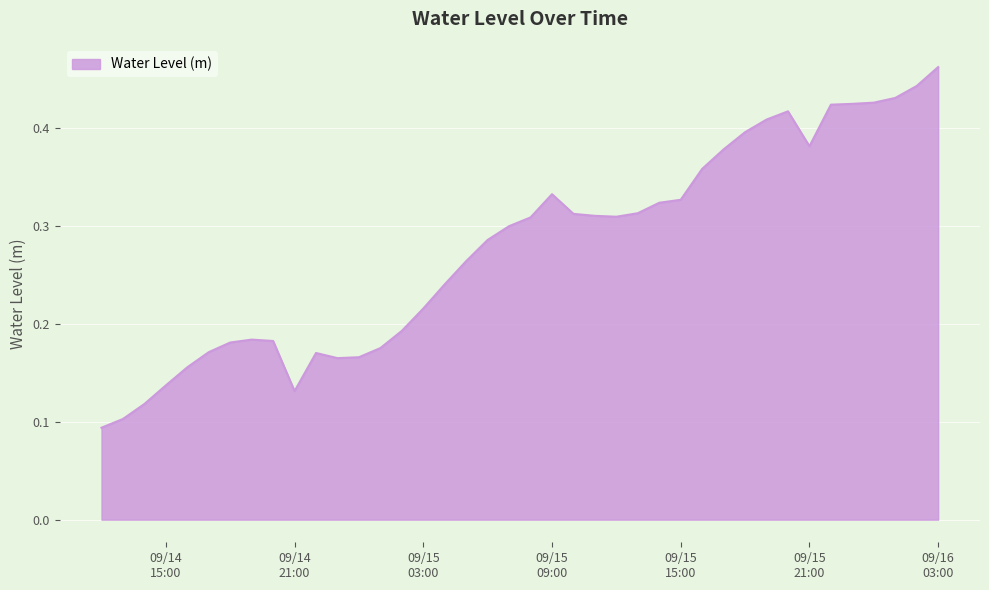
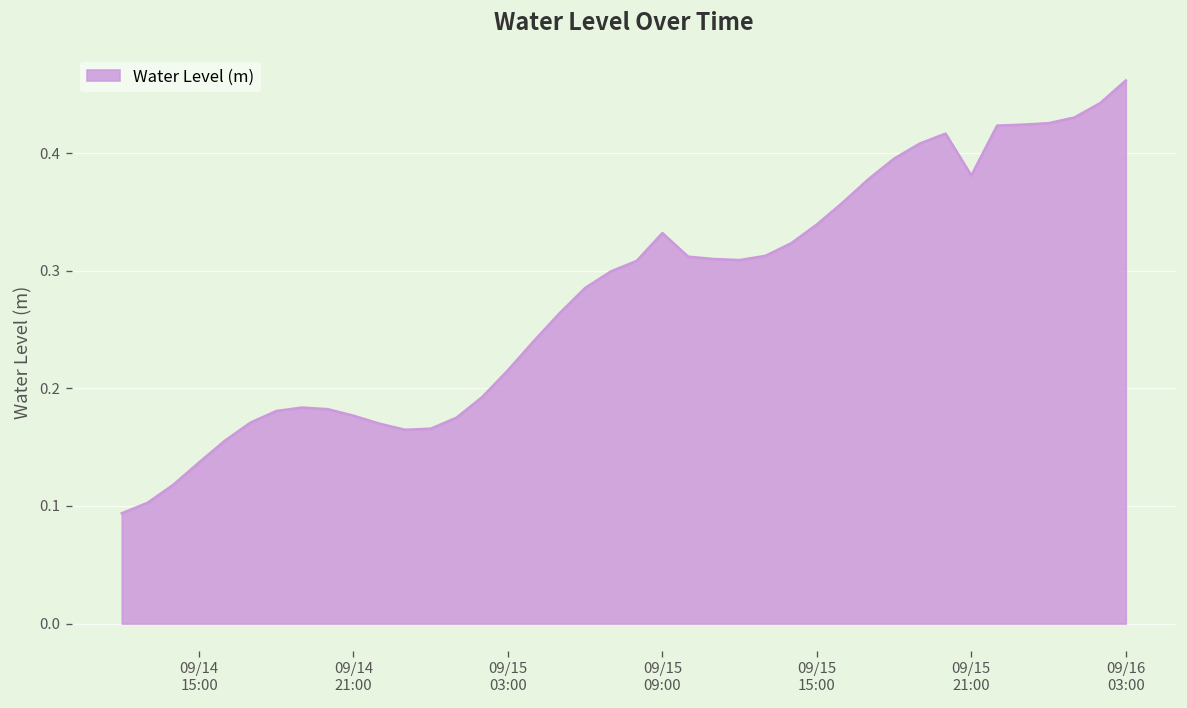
09/14 21:00: 0.13 -> 0.18
09/15 15:00: 0.33 -> 0.34
